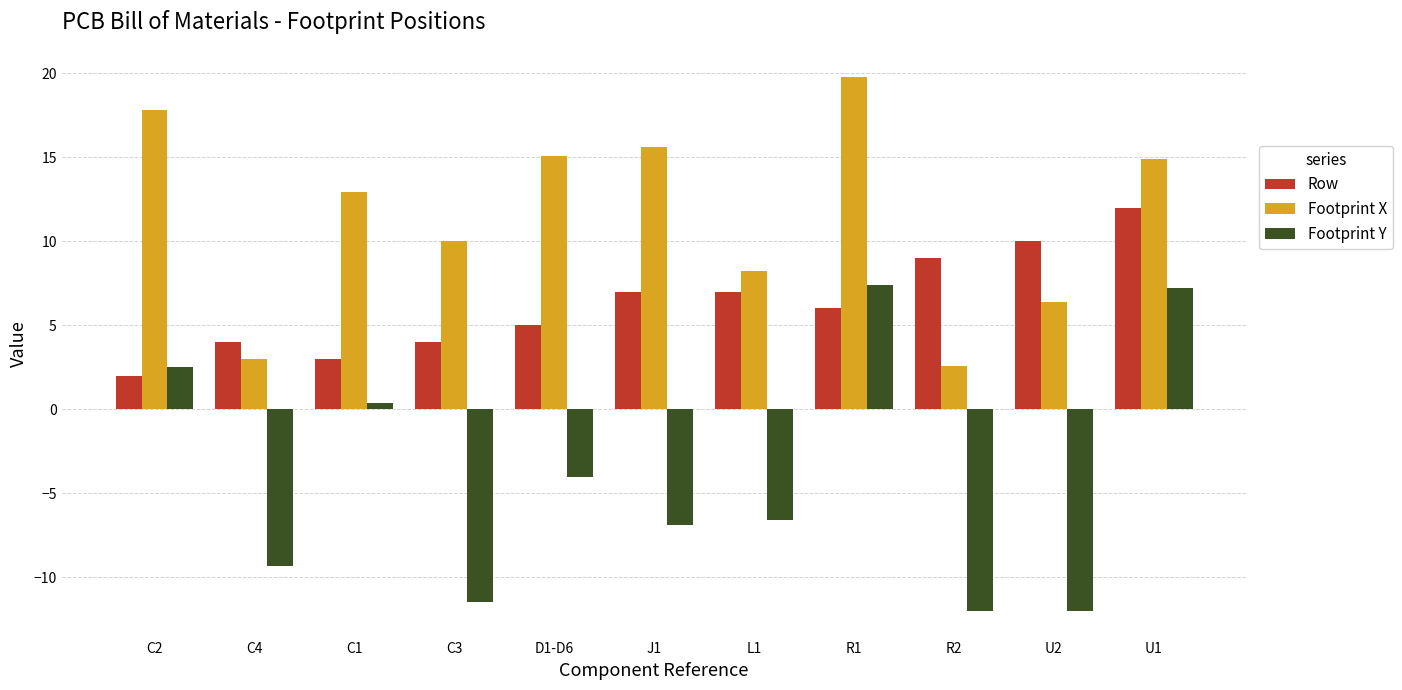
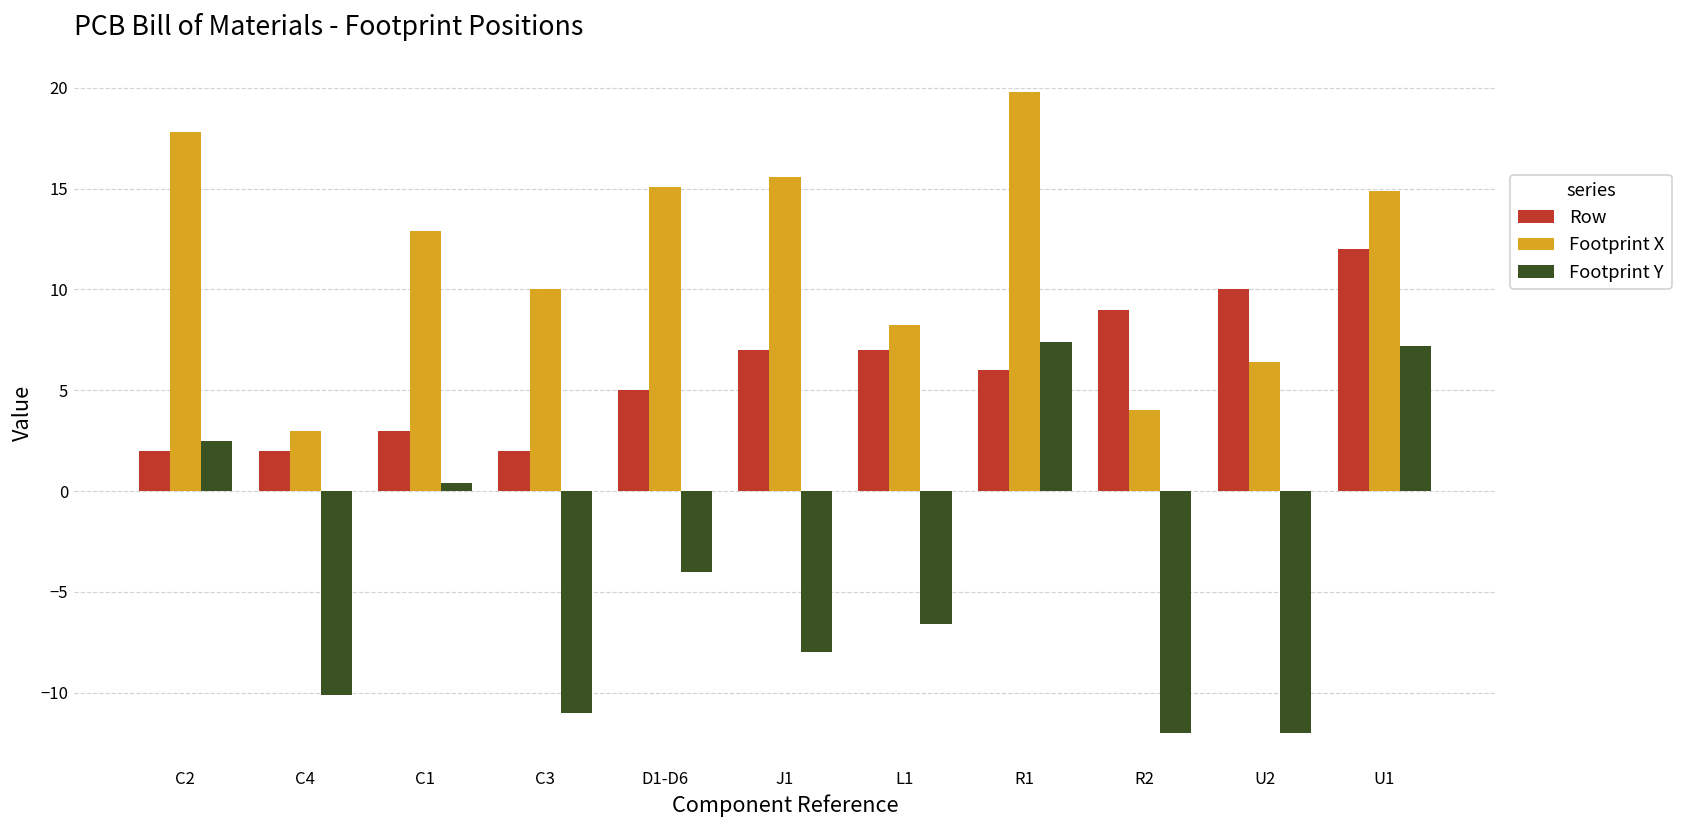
Row, C4: 4 -> 2
Footprint Y, C4: -9.3 -> -10.1
Row, C3: 4 -> 2
Footprint Y, C3: -11.5 -> -11.0
Footprint Y, J1: -6.9 -> -8.0
Footprint X, R2: 2.6 -> 4.0
